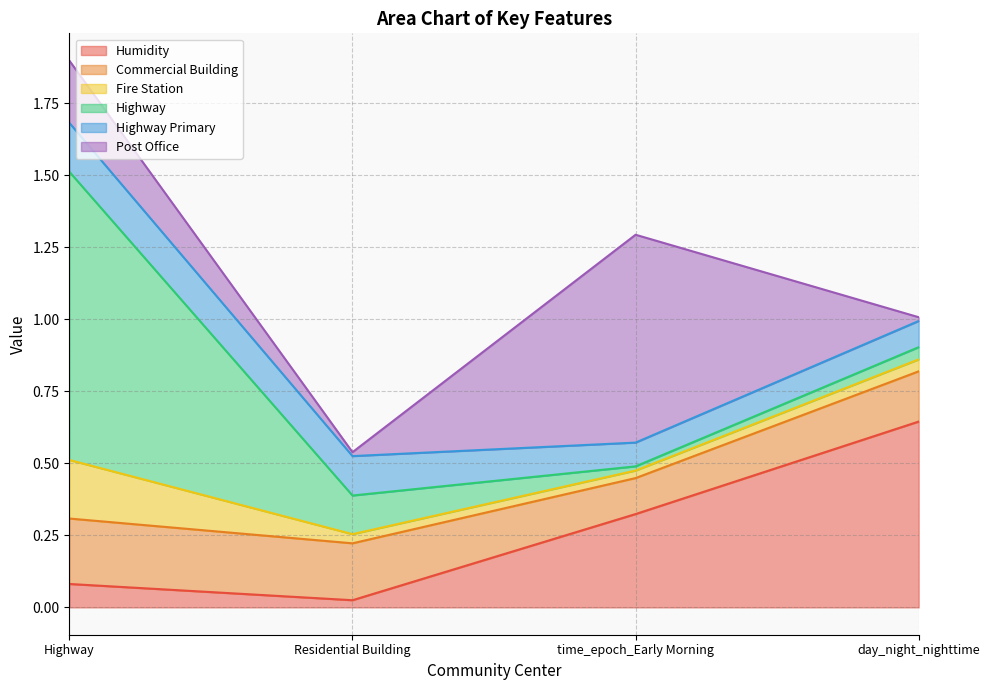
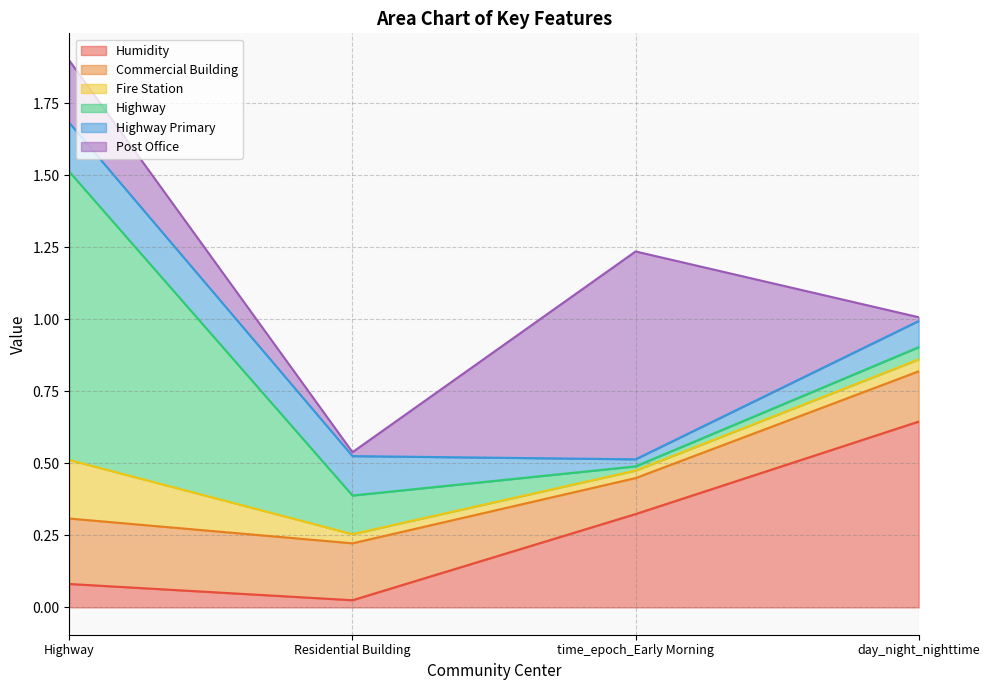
Highway Primary, time_epoch_Early Morning: 0.08 -> 0.02
